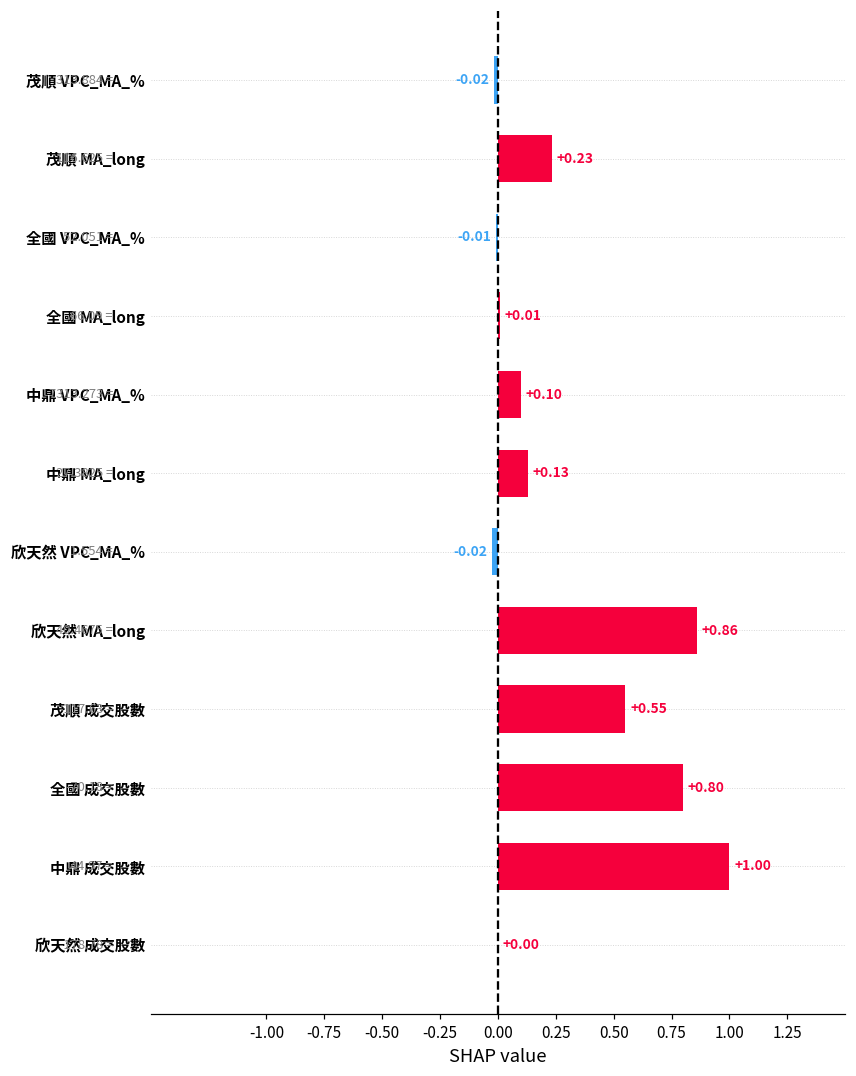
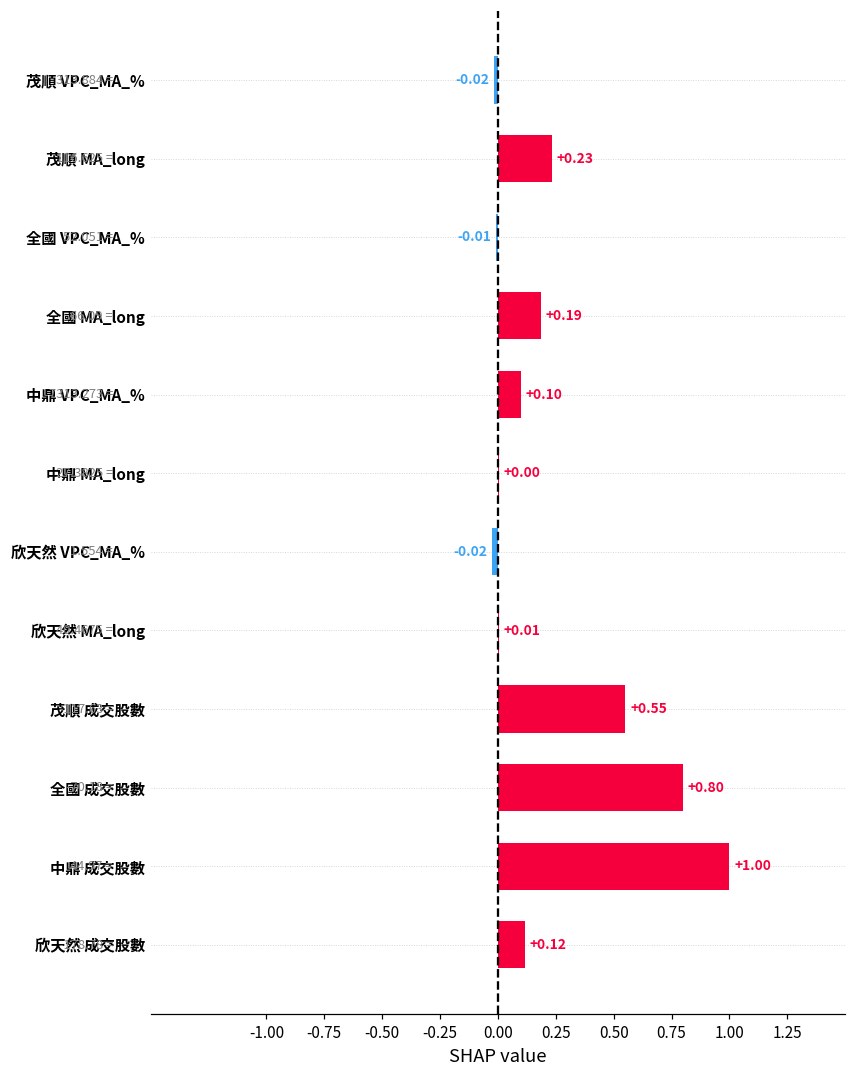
全國 MA_long: +0.01 -> +0.19
中鼎 MA_long: +0.13 -> +0.00
欣天然 MA_long: +0.86 -> +0.01
欣天然 成交股數: +0.00 -> +0.12
